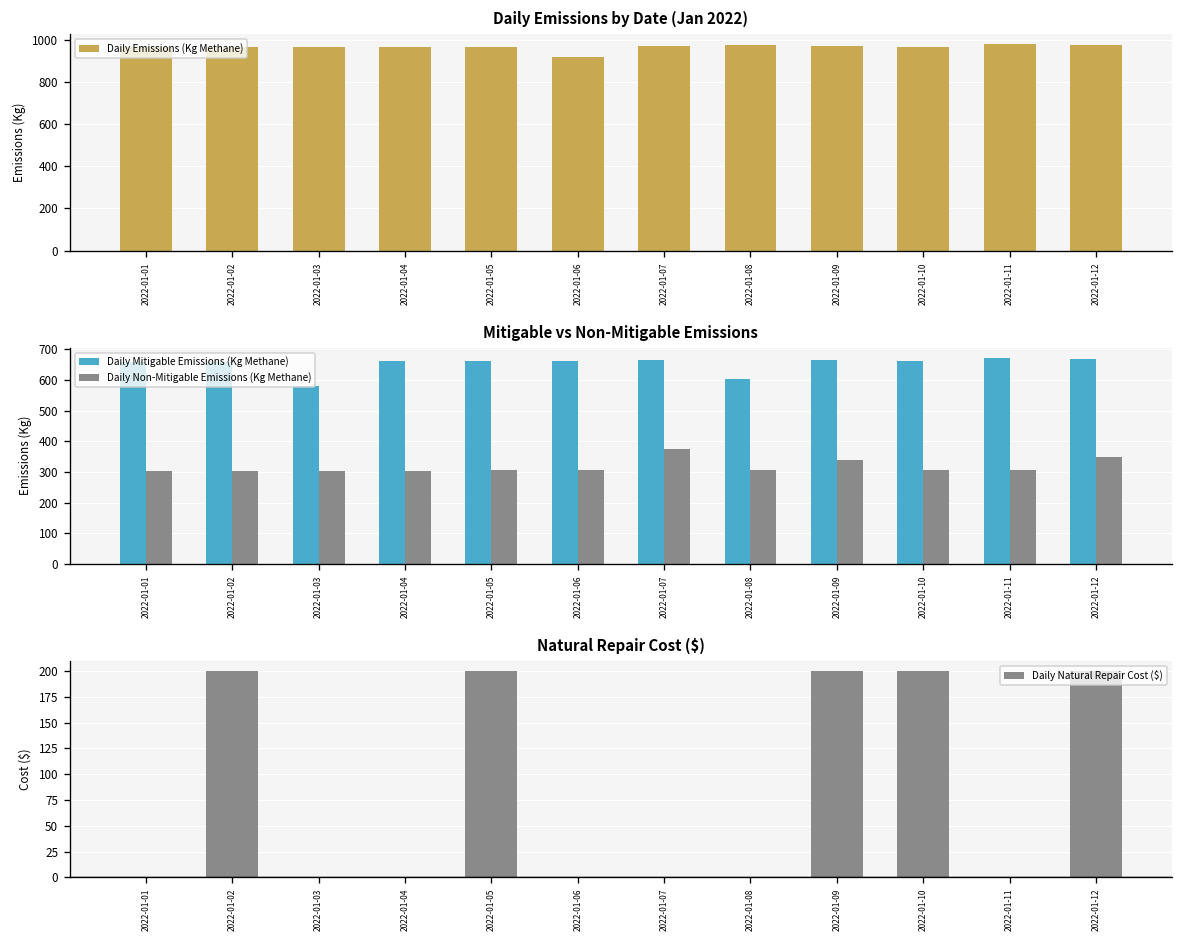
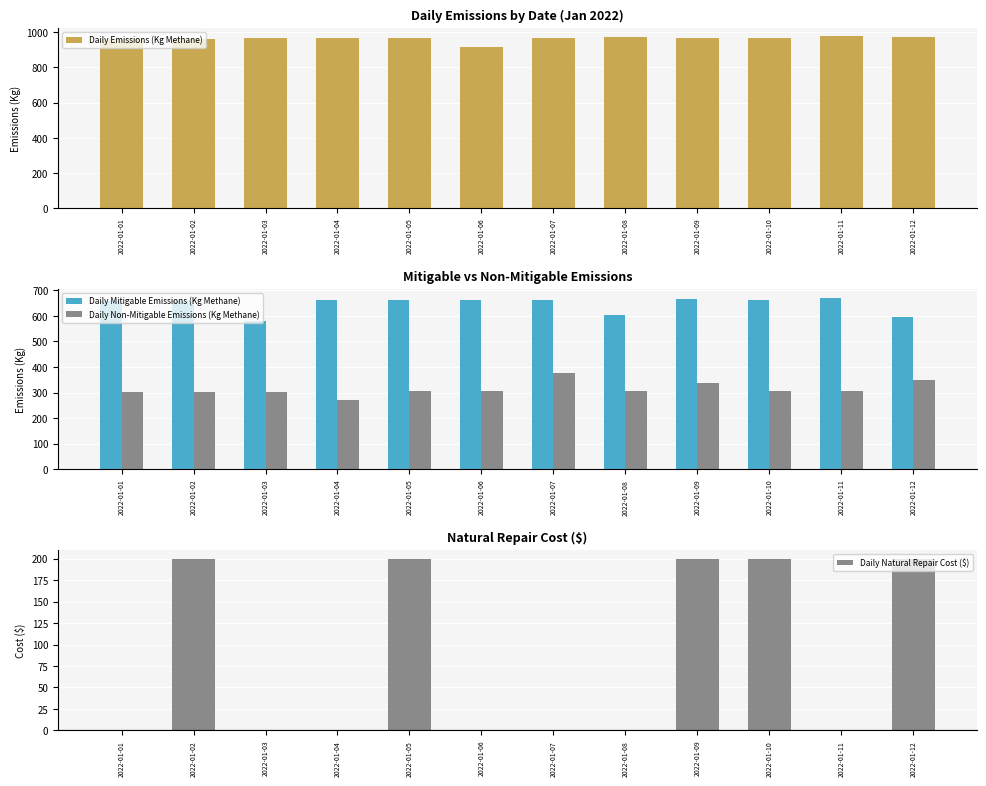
Mitigable vs Non-Mitigable Emissions, Daily Non-Mitigable Emissions (Kg Methane), 2022-01-04: 300 -> 270
Mitigable vs Non-Mitigable Emissions, Daily Mitigable Emissions (Kg Methane), 2022-01-12: 670 -> 600
